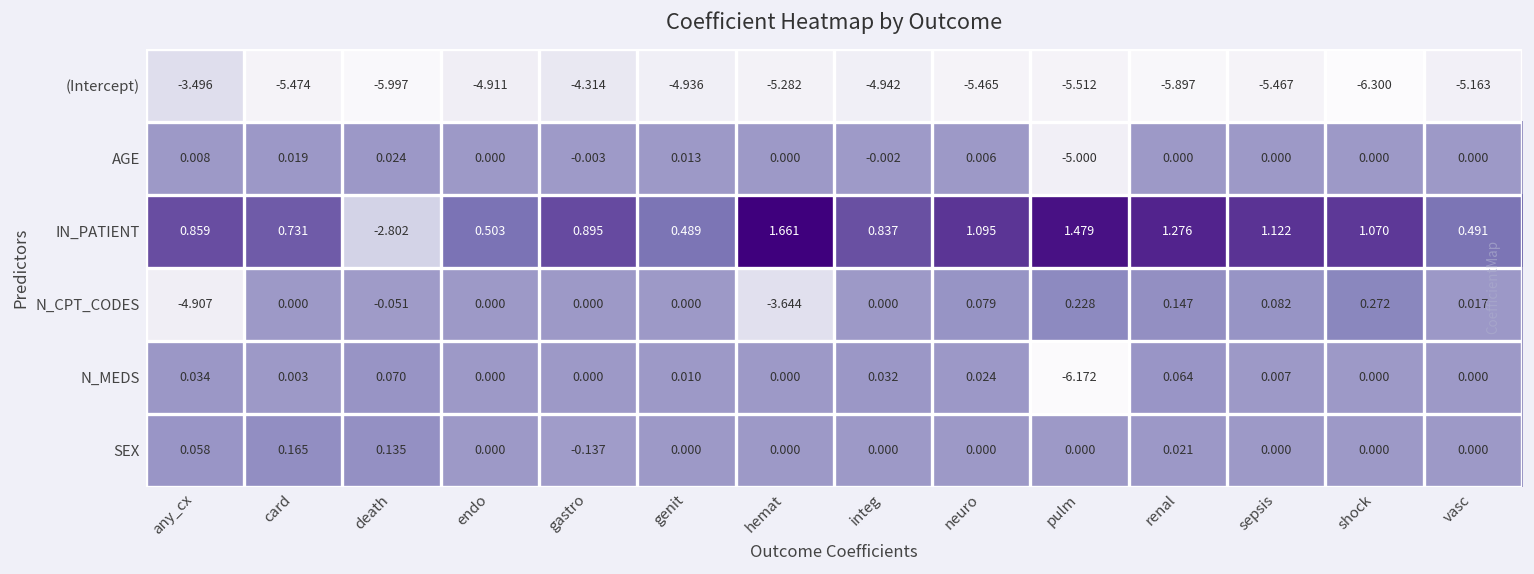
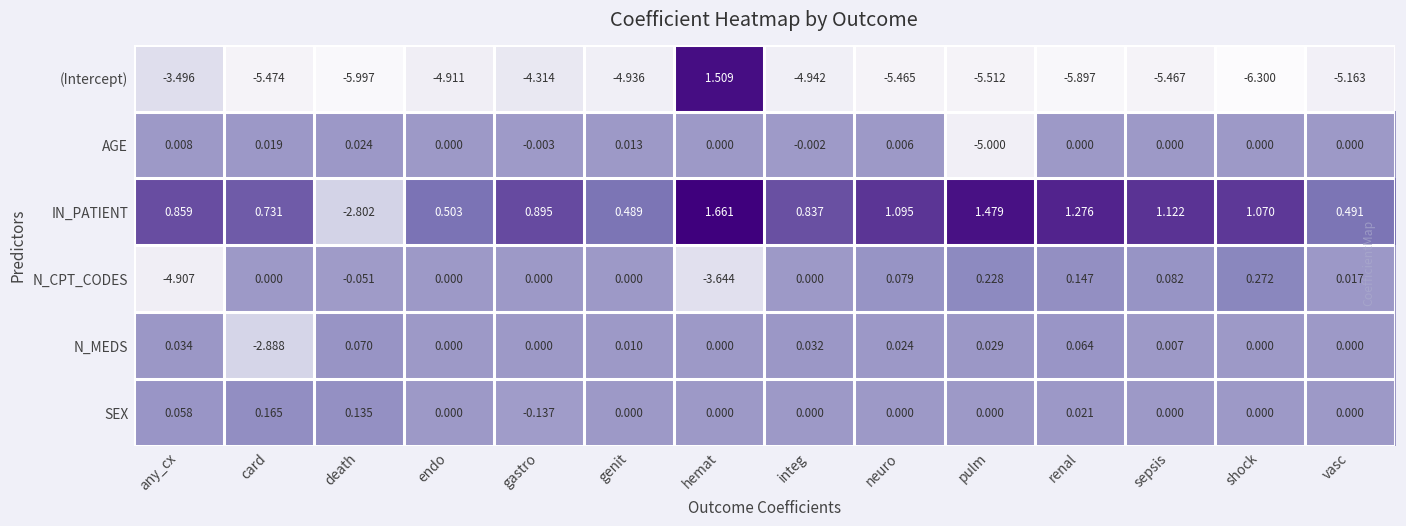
(Intercept), hemat: -5.282 -> 1.509
N_MEDS, card: 0.003 -> -2.888
N_MEDS, pulm: -6.172 -> 0.029
